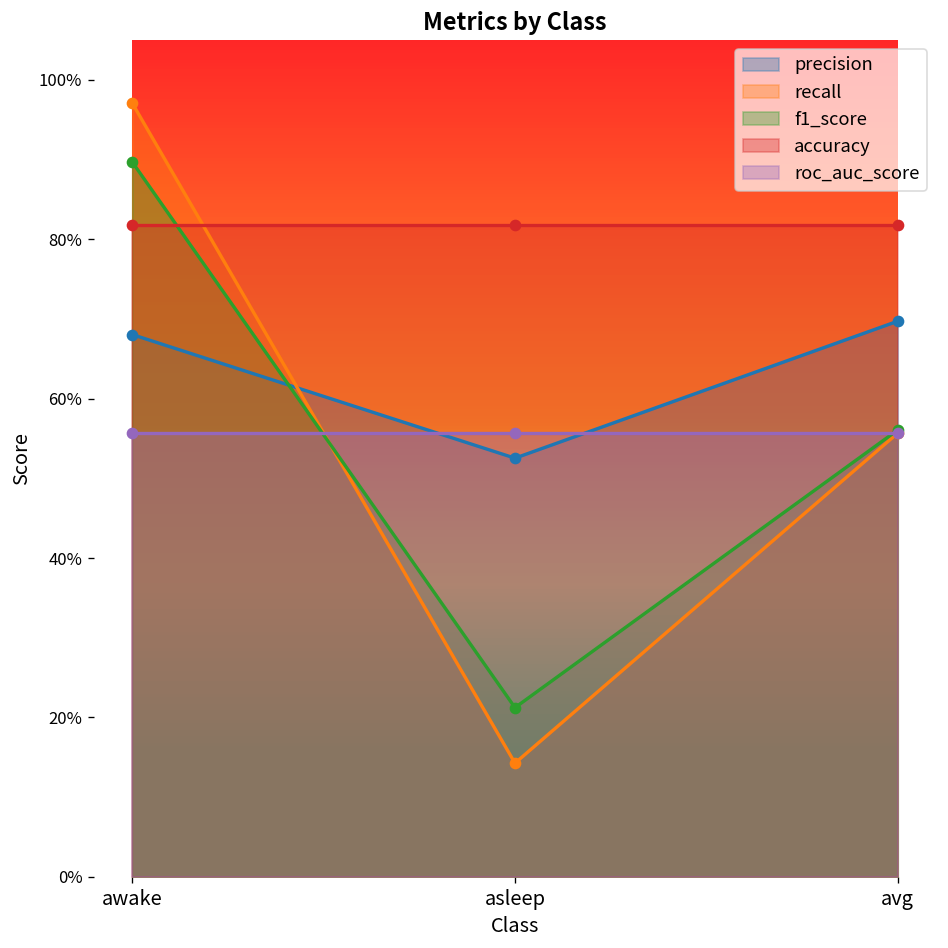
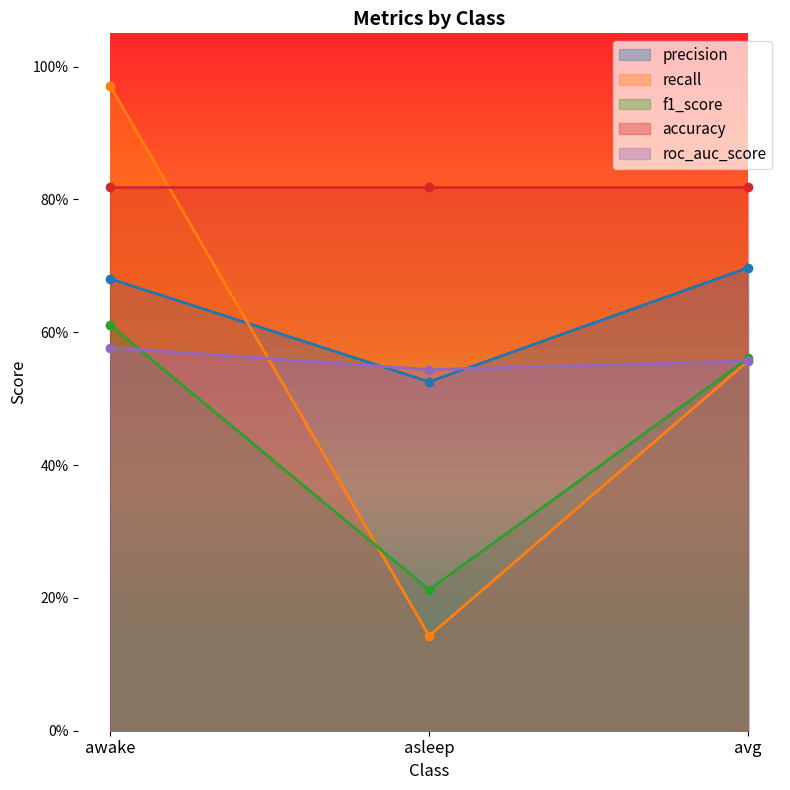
f1_score, awake: 90% -> 61%
roc_auc_score, awake: 56% -> 58%
roc_auc_score, asleep: 56% -> 54%
